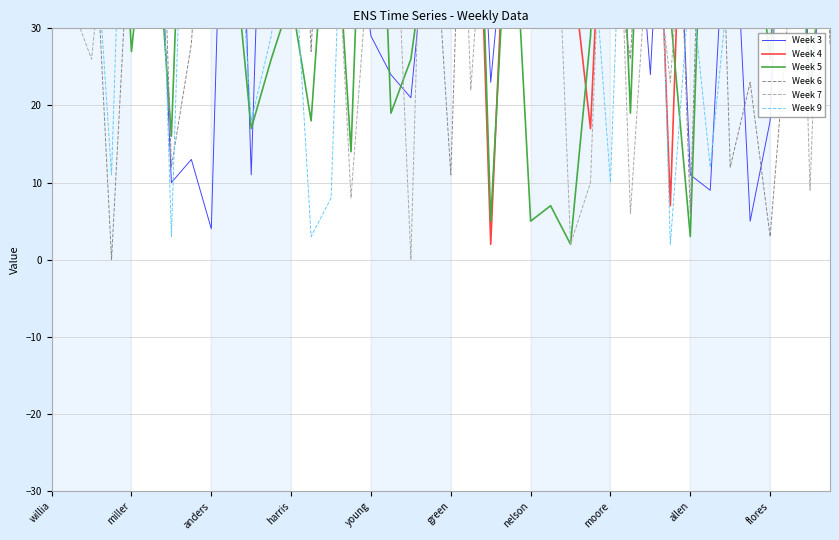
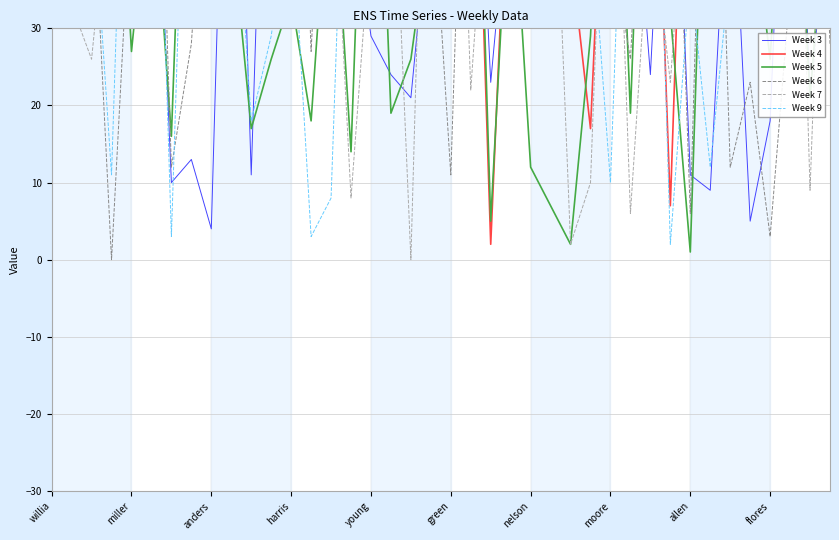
Week 5, nelson: 5 -> 12
Week 5, allen: 3 -> 1
